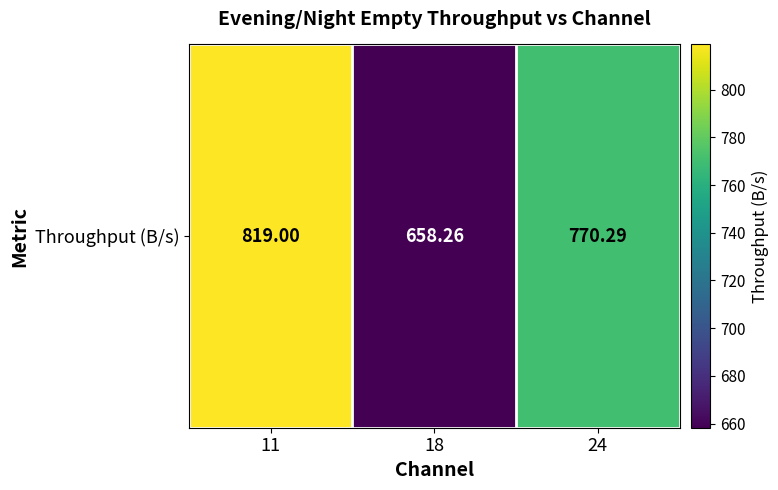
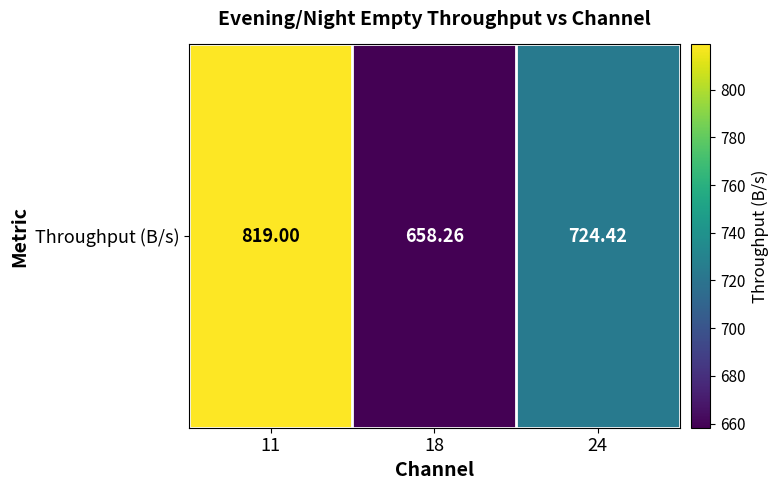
Throughput (B/s), 24: 770.29 -> 724.42
